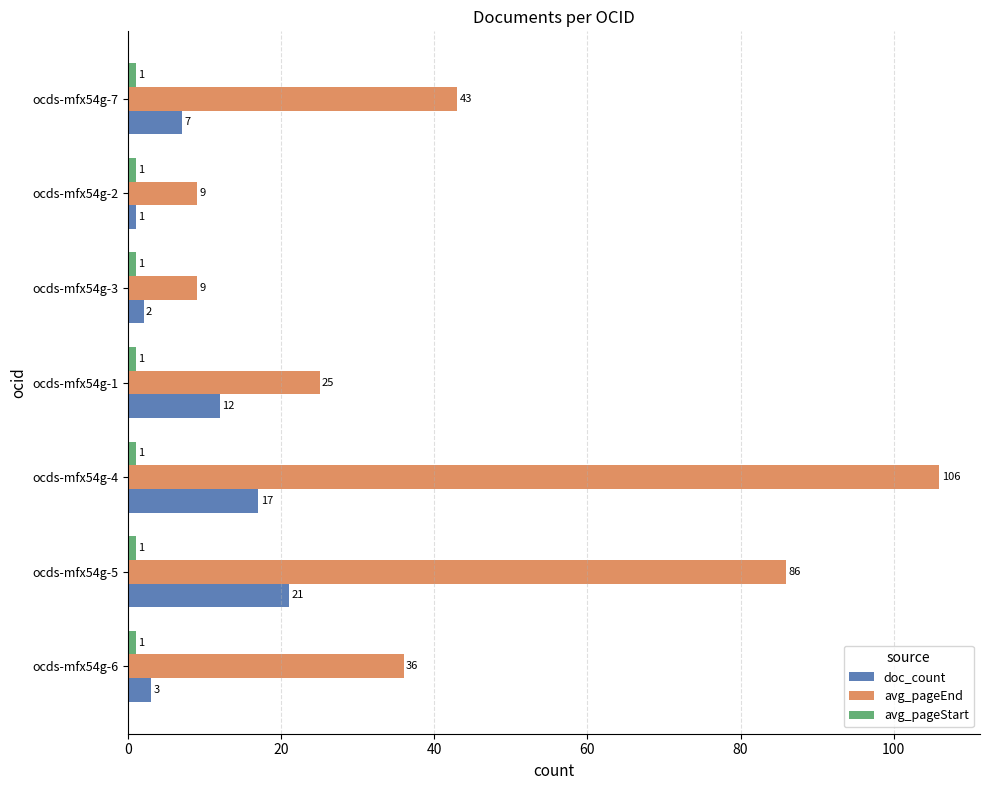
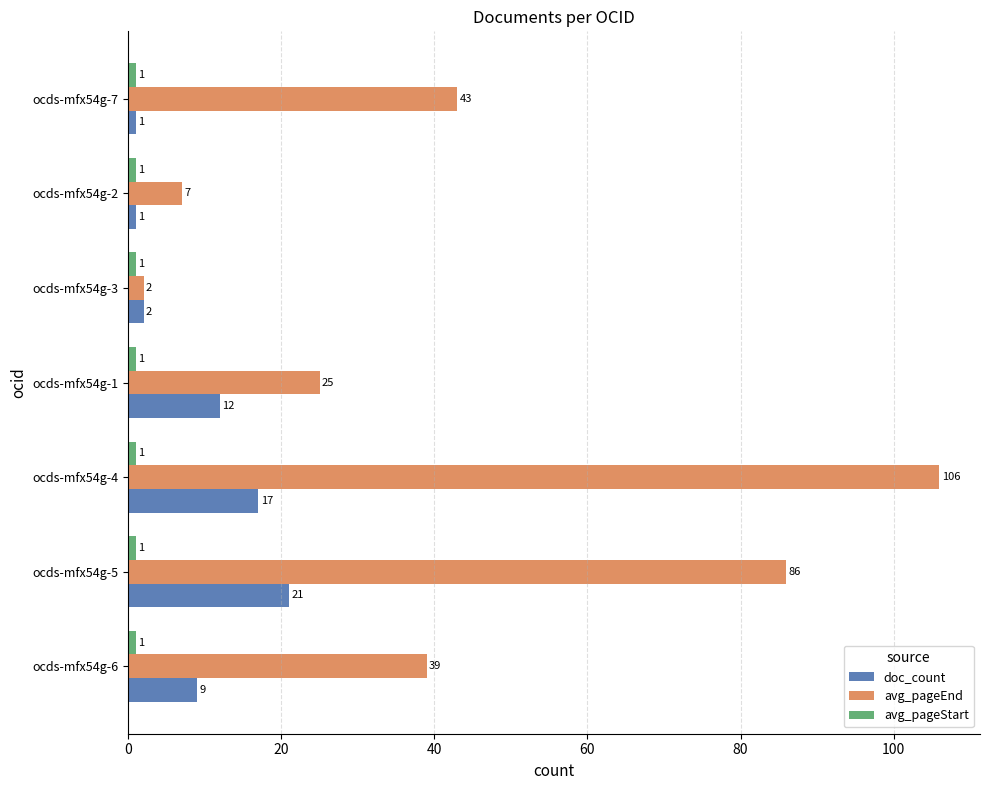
doc_count, ocds-mfx54g-7: 7 -> 1
avg_pageEnd, ocds-mfx54g-2: 9 -> 7
avg_pageEnd, ocds-mfx54g-3: 9 -> 2
avg_pageEnd, ocds-mfx54g-6: 36 -> 39
doc_count, ocds-mfx54g-6: 3 -> 9
